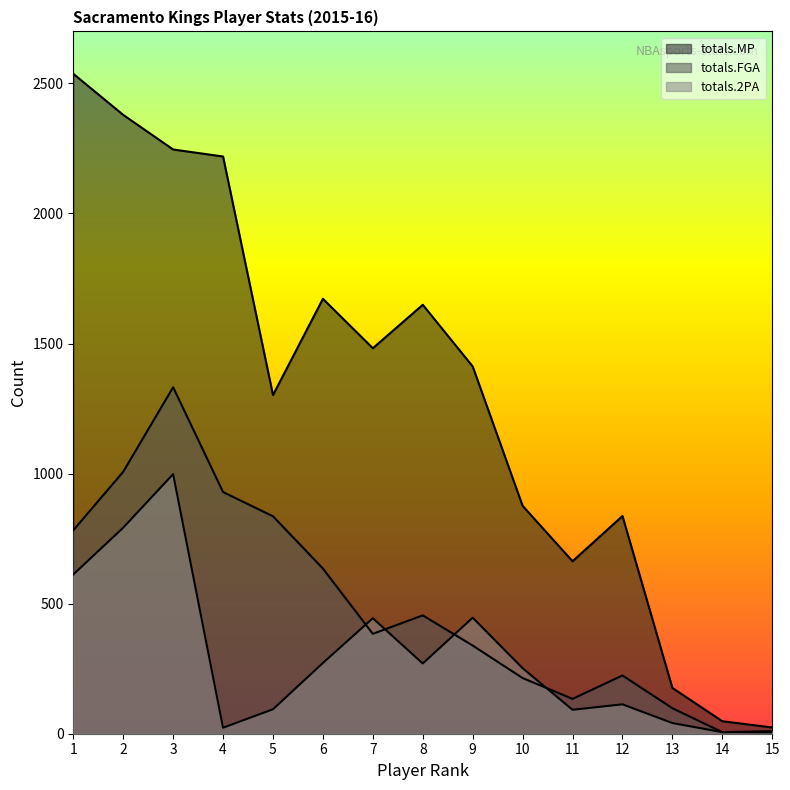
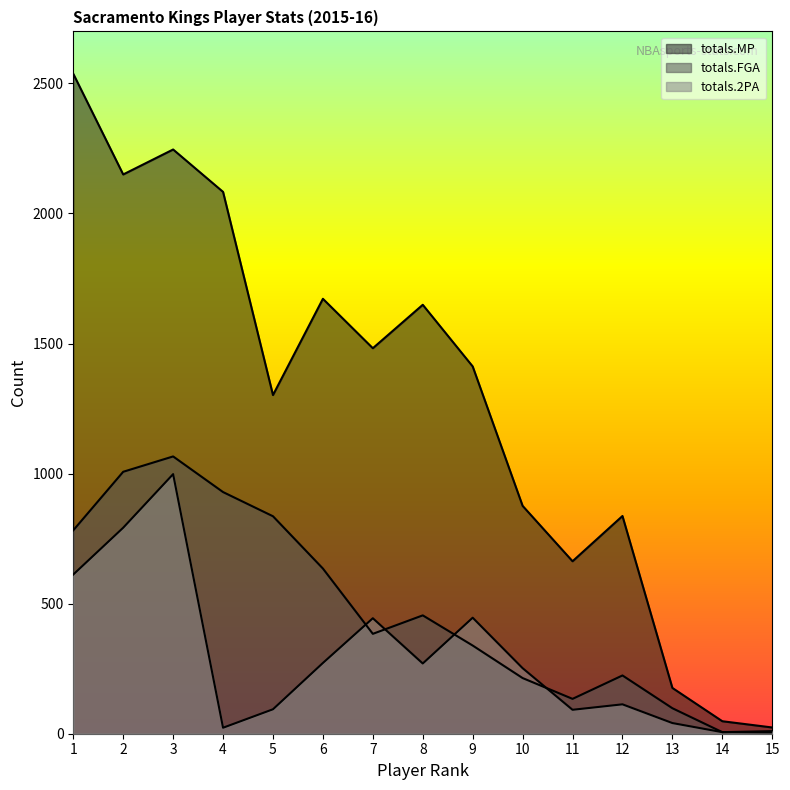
totals.MP, 2: 2380 -> 2150
totals.FGA, 3: 1330 -> 1070
totals.MP, 4: 2220 -> 2080
